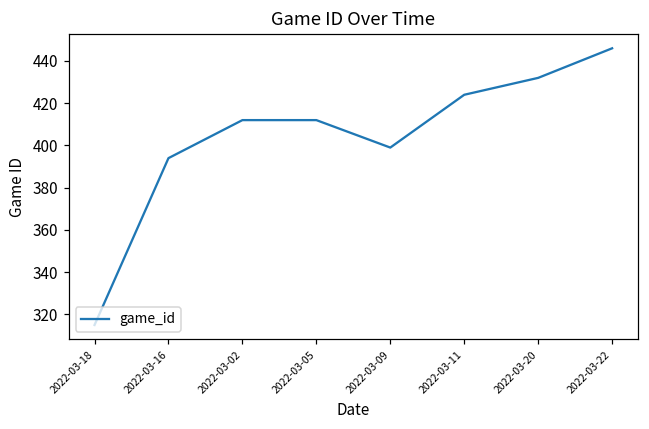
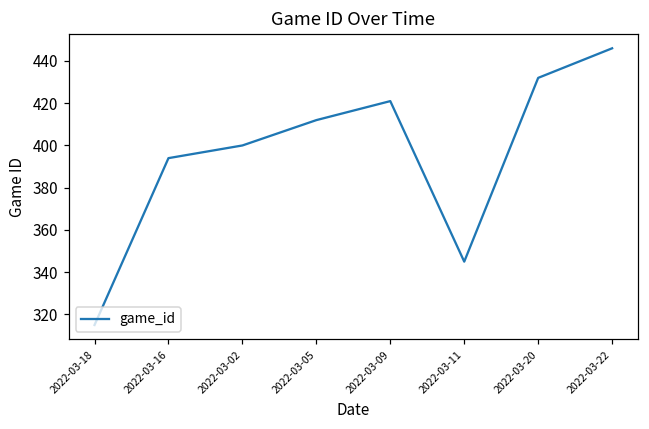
2022-03-02: 412 -> 400
2022-03-09: 399 -> 421
2022-03-11: 424 -> 345
